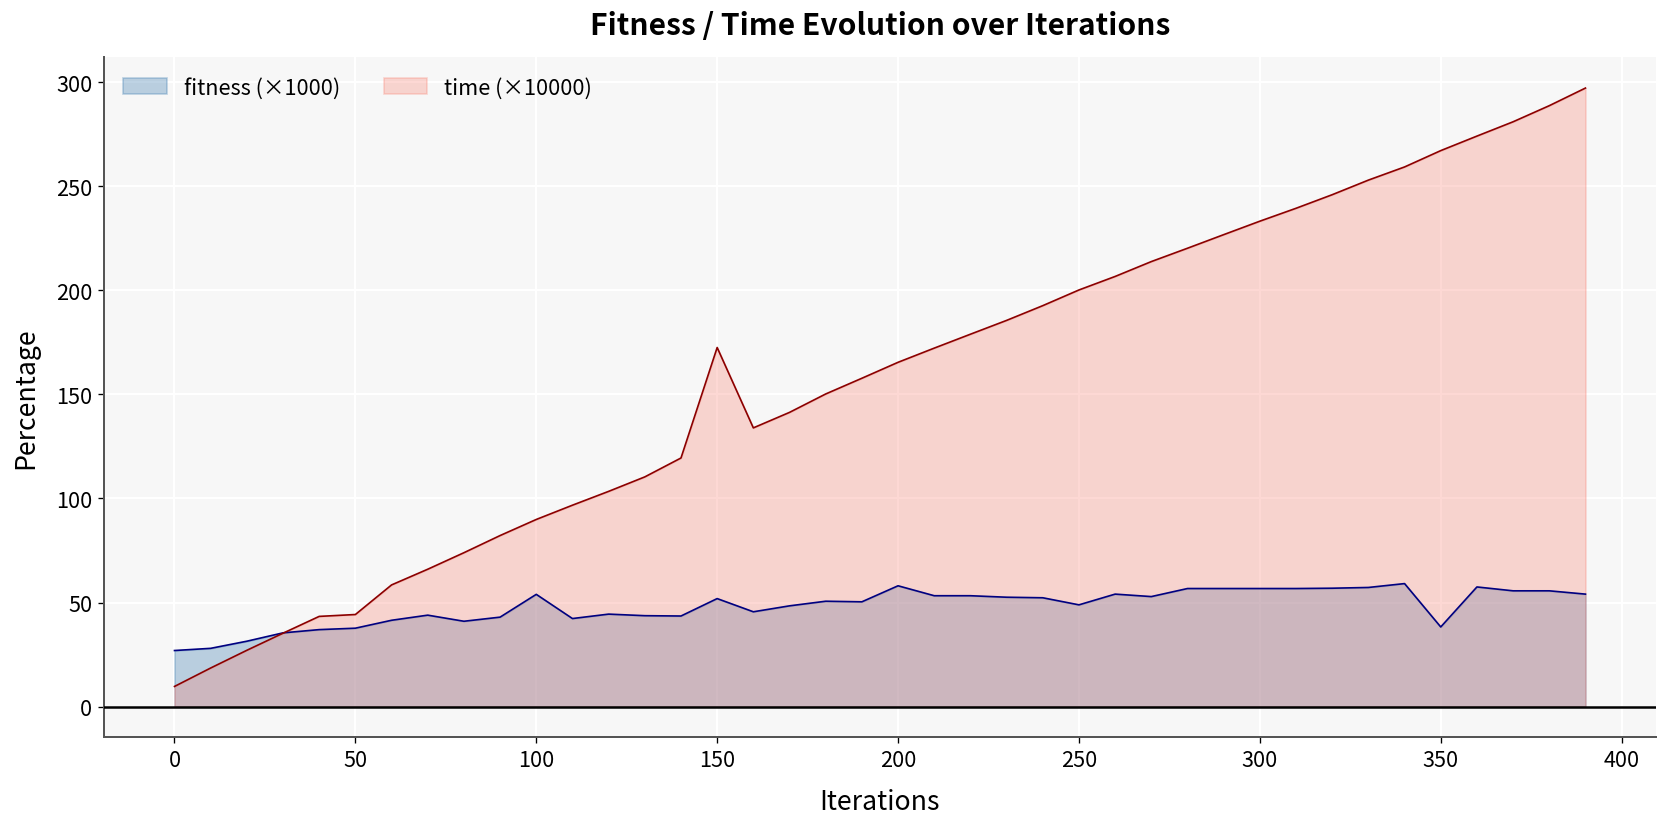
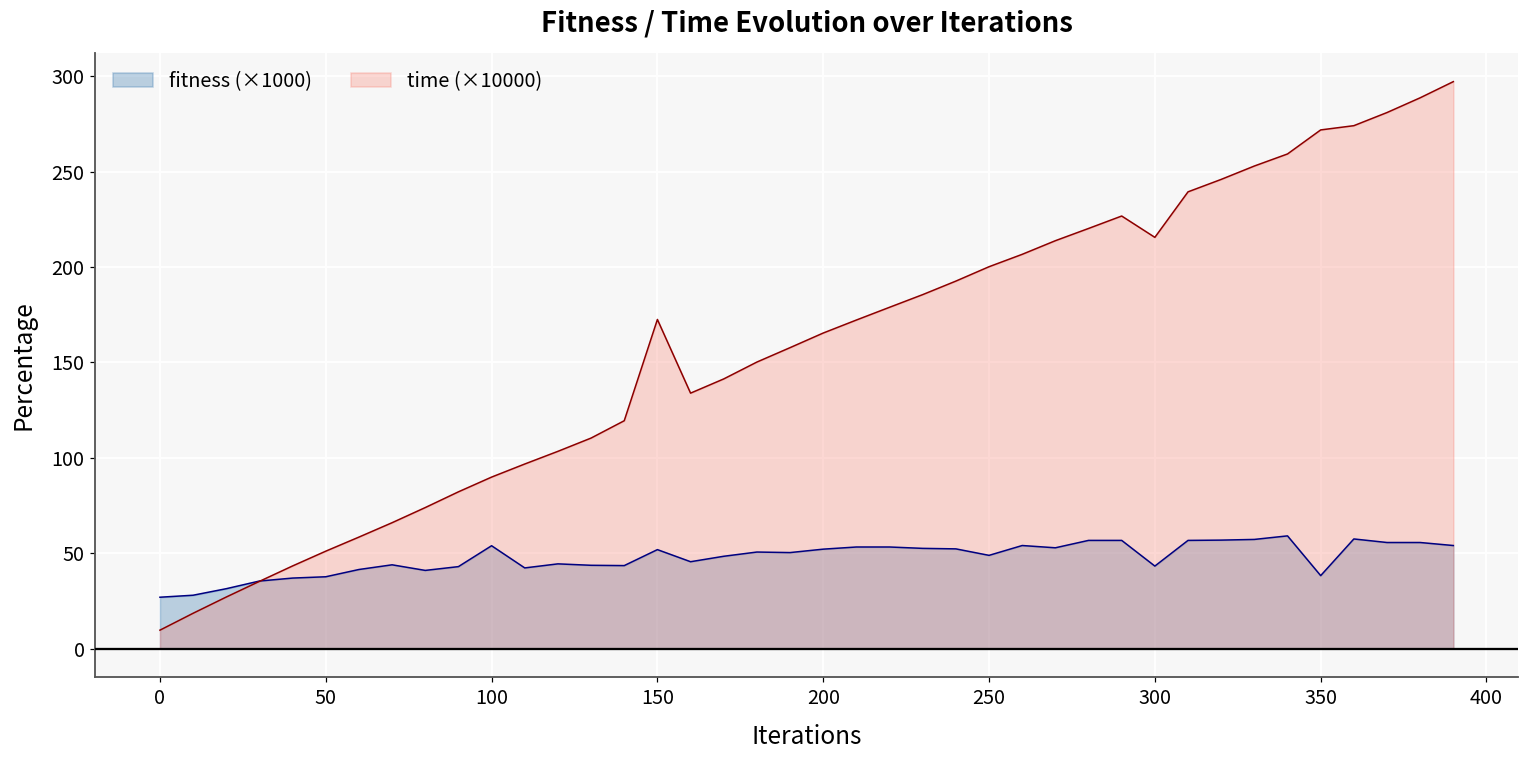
time (×10000), 50: 44 -> 51
fitness (×1000), 200: 58 -> 52
fitness (×1000), 300: 57 -> 43
time (×10000), 300: 233 -> 216
time (×10000), 350: 267 -> 272
